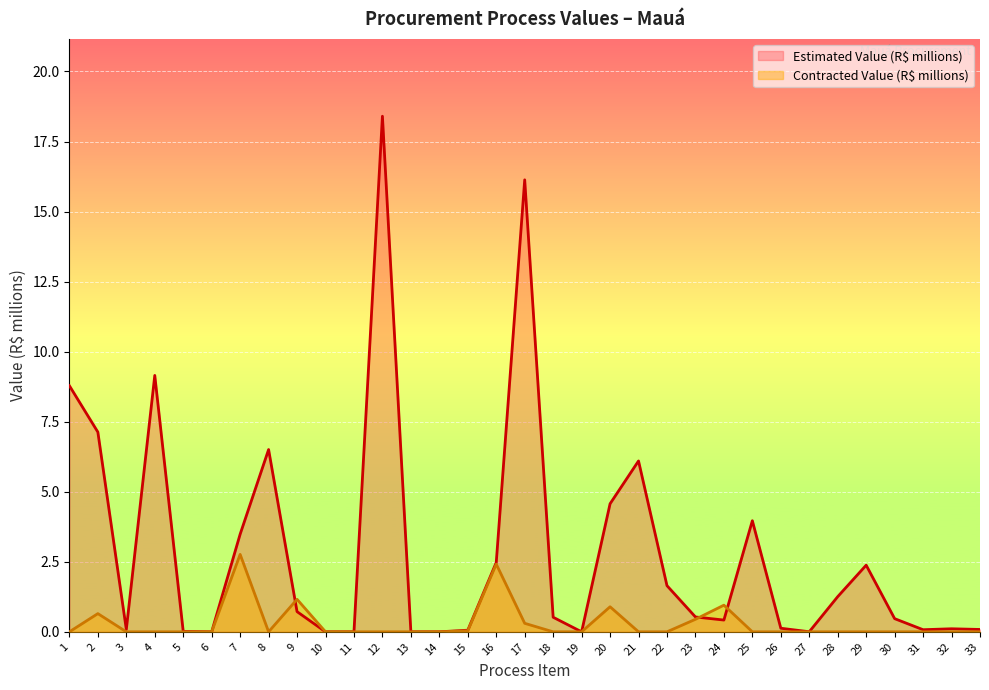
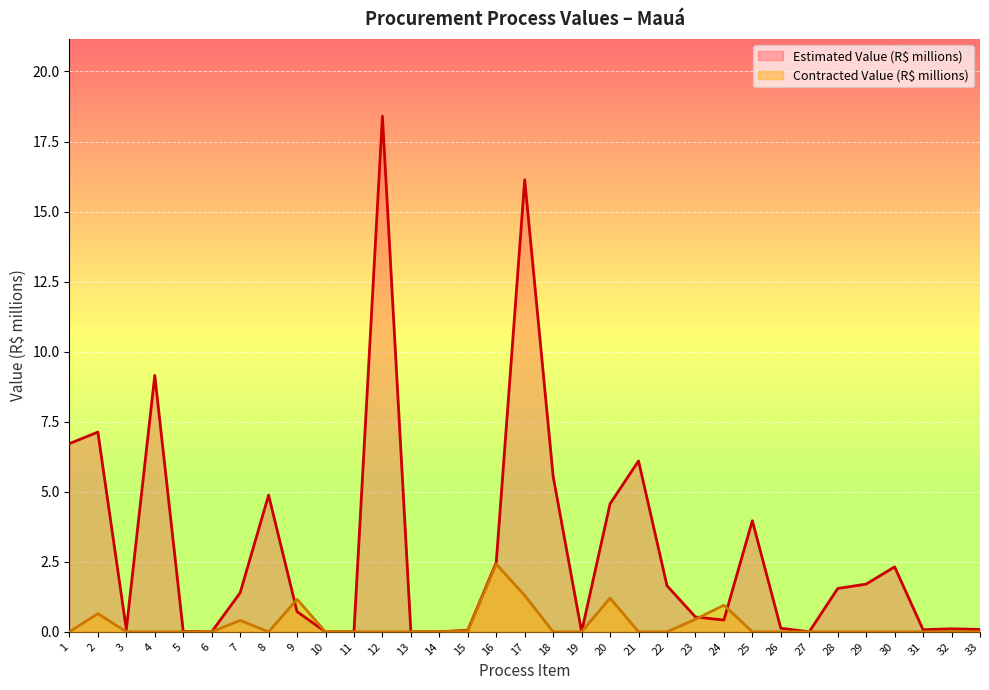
Estimated Value (R$ millions), 1: 8.8 -> 6.7
Estimated Value (R$ millions), 7: 3.5 -> 1.4
Contracted Value (R$ millions), 7: 2.8 -> 0.4
Estimated Value (R$ millions), 8: 6.5 -> 4.9
Contracted Value (R$ millions), 17: 0.3 -> 1.3
Estimated Value (R$ millions), 18: 0.5 -> 5.5
Contracted Value (R$ millions), 20: 0.9 -> 1.2
Estimated Value (R$ millions), 28: 1.3 -> 1.5
Estimated Value (R$ millions), 29: 2.4 -> 1.7
Estimated Value (R$ millions), 30: 0.5 -> 2.3
